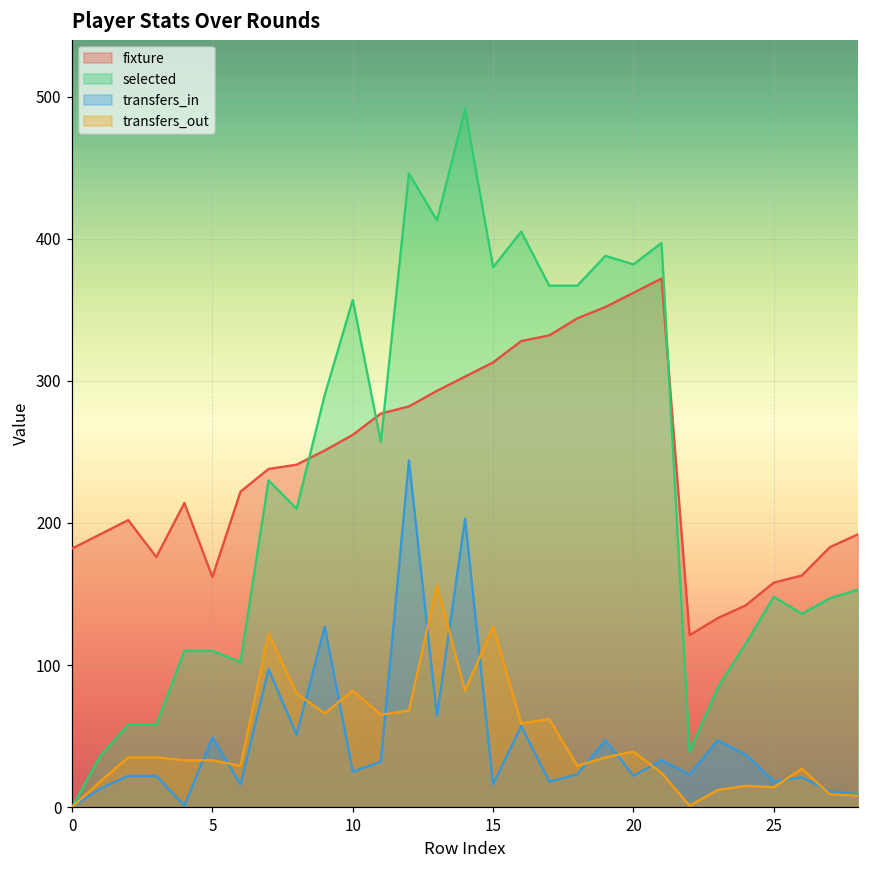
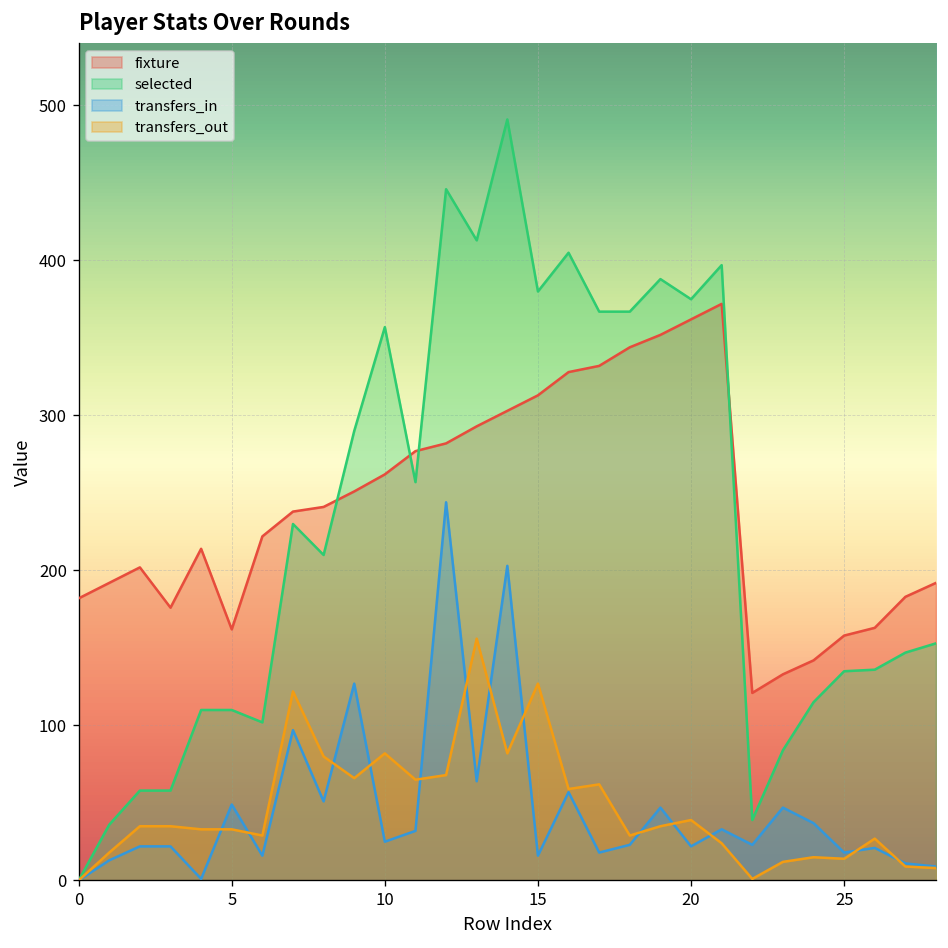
selected, 20: 382 -> 375
selected, 25: 148 -> 135
